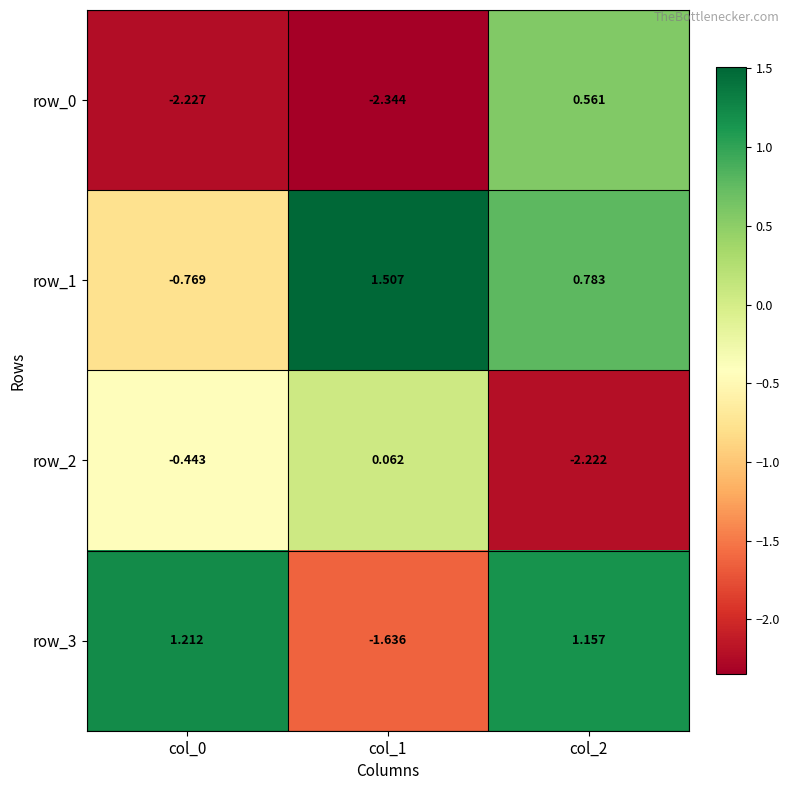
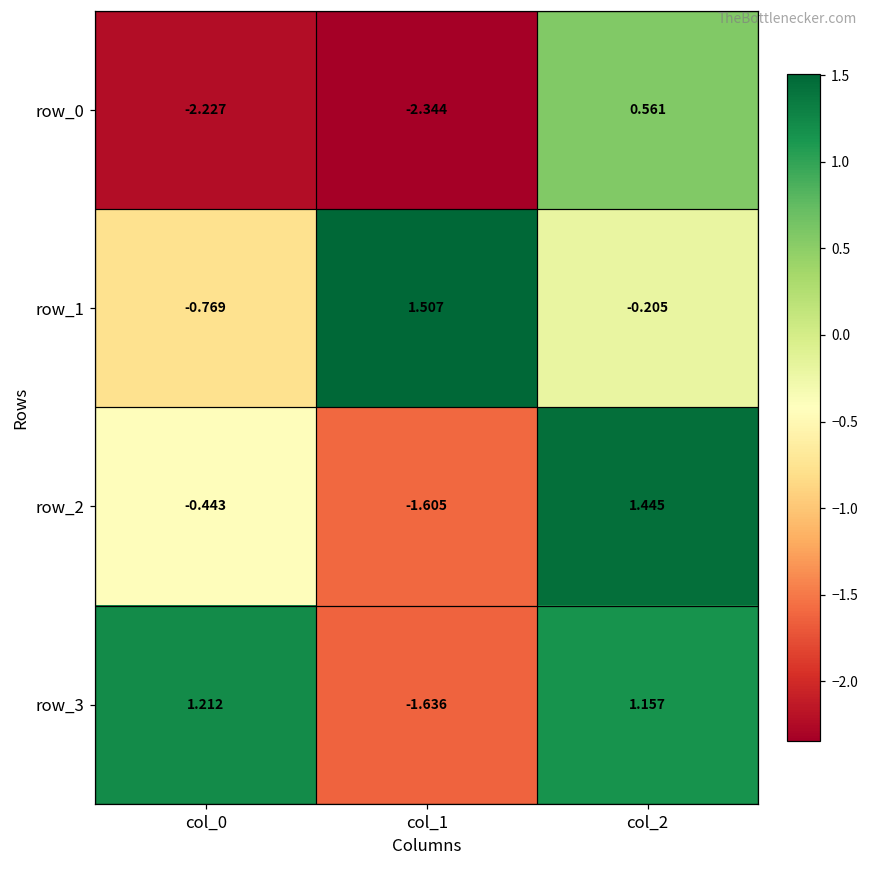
row_1, col_2: 0.783 -> -0.205
row_2, col_1: 0.062 -> -1.605
row_2, col_2: -2.222 -> 1.445
